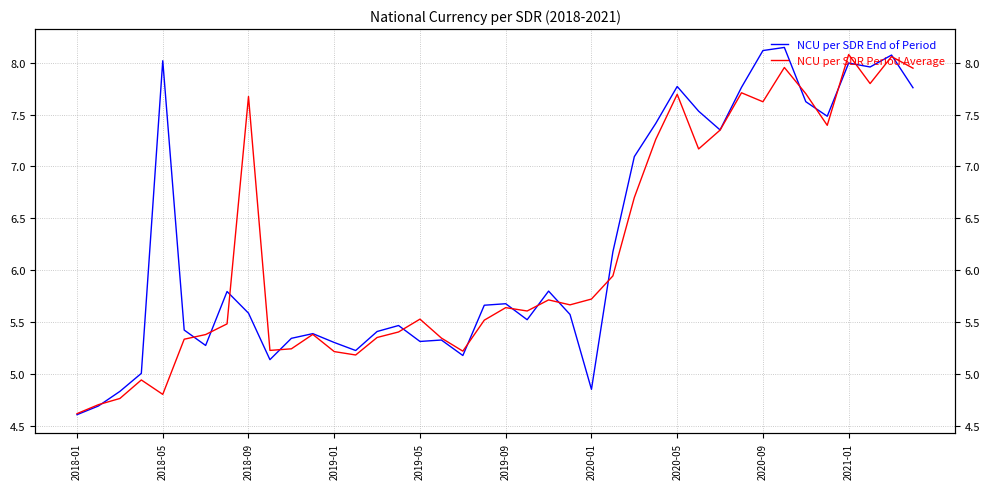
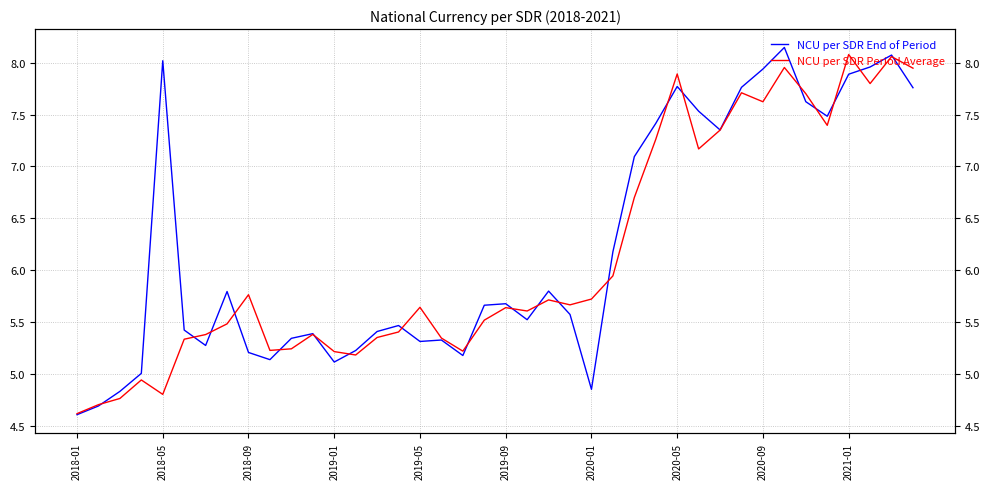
NCU per SDR End of Period, 2018-09: 5.59 -> 5.21
NCU per SDR Period Average, 2018-09: 7.67 -> 5.76
NCU per SDR End of Period, 2019-01: 5.30 -> 5.11
NCU per SDR Period Average, 2019-05: 5.53 -> 5.64
NCU per SDR Period Average, 2020-05: 7.70 -> 7.89
NCU per SDR End of Period, 2020-09: 8.12 -> 7.94
NCU per SDR End of Period, 2021-01: 8.00 -> 7.89
